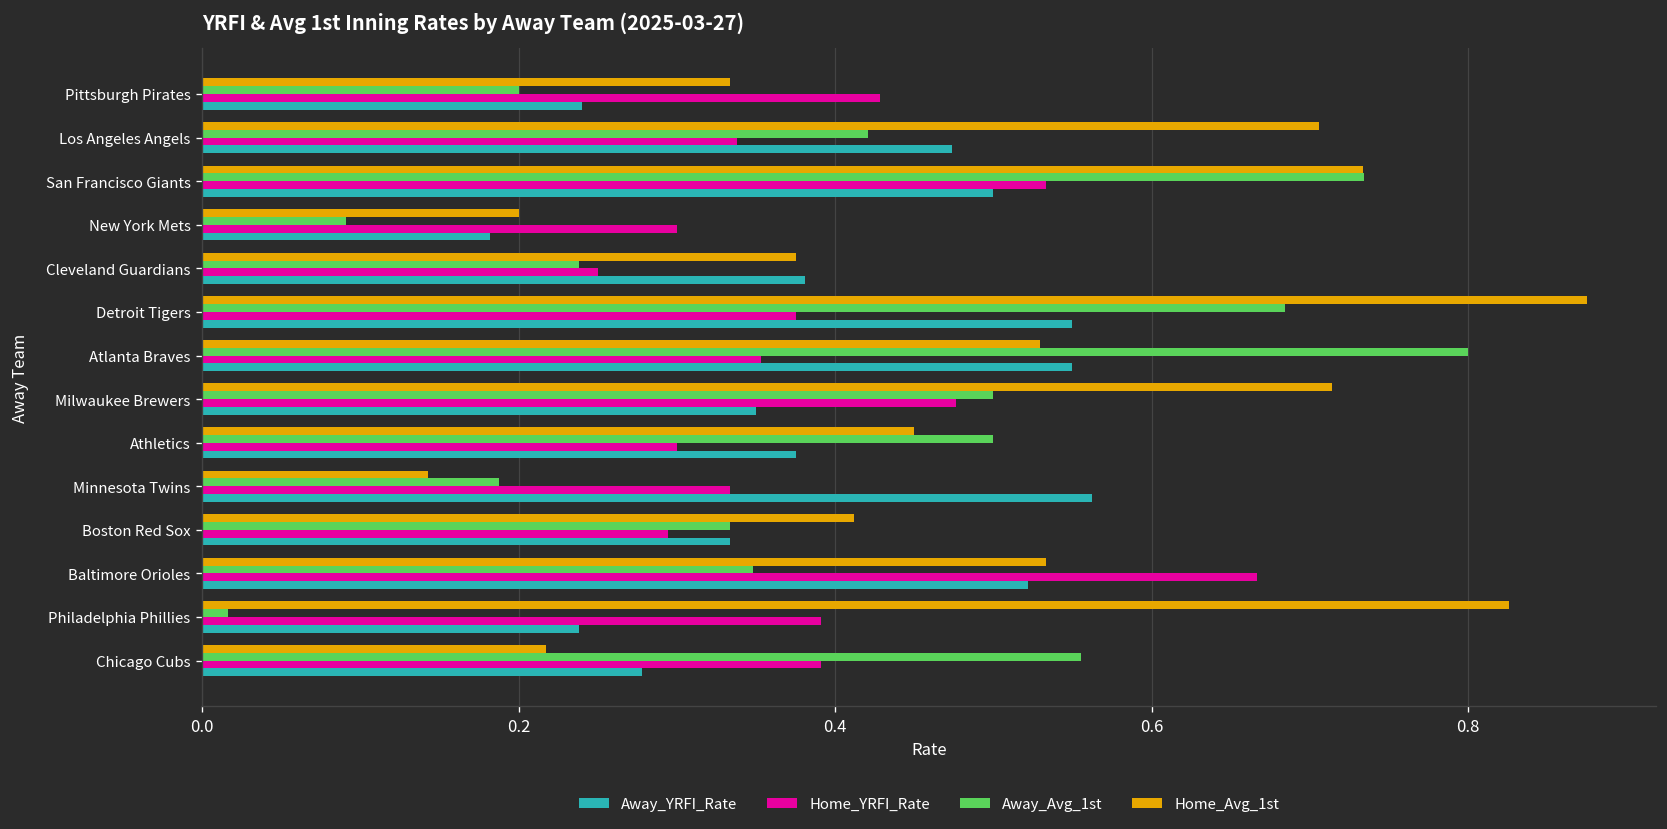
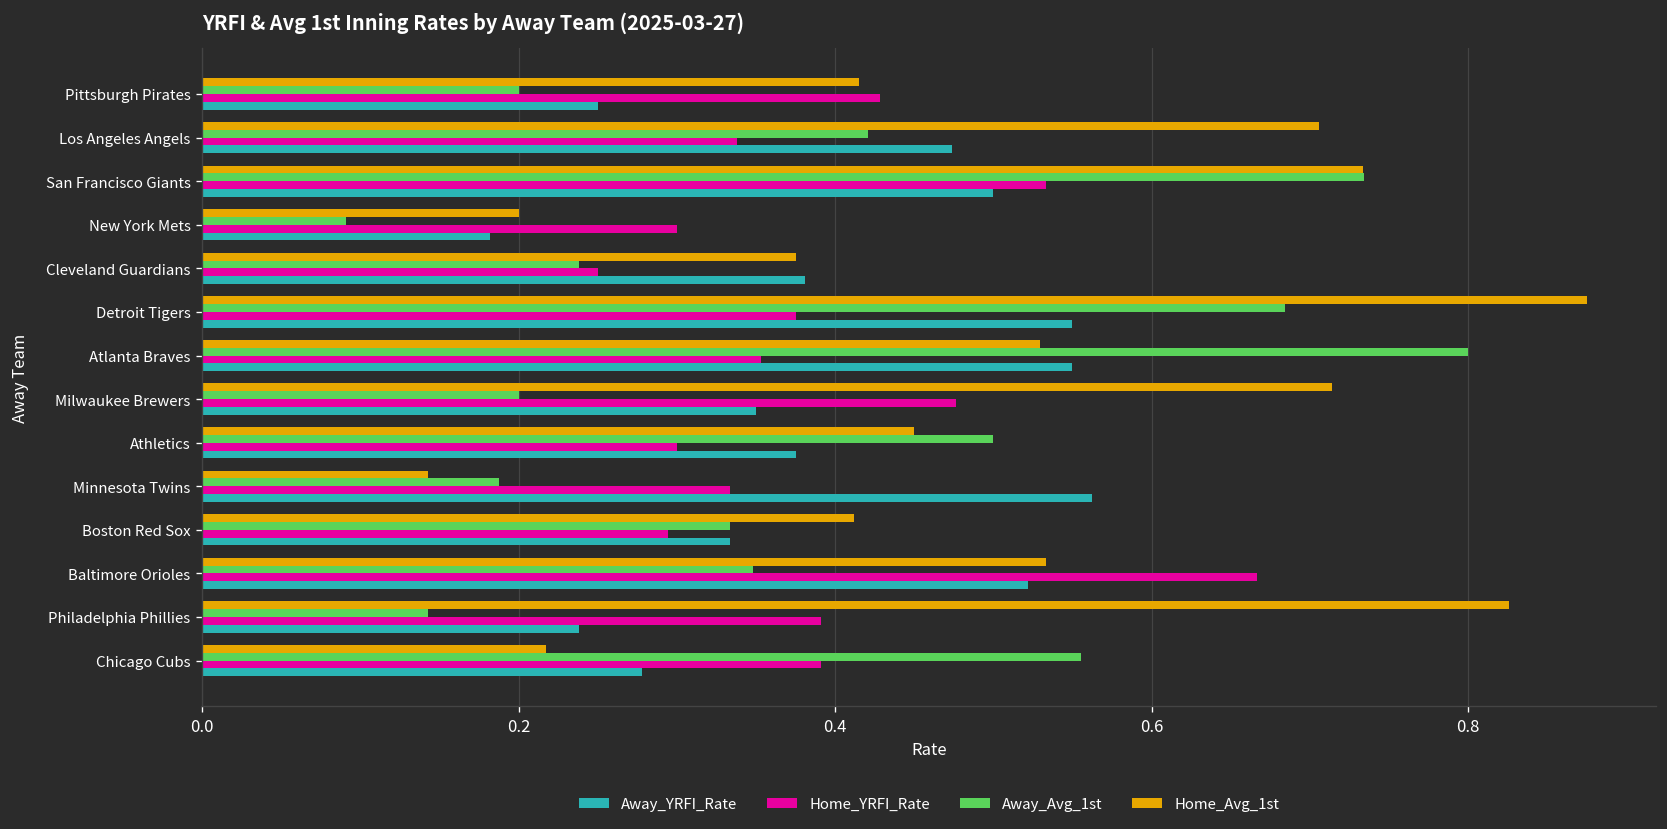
Home_Avg_1st, Pittsburgh Pirates: 0.333 -> 0.415
Away_YRFI_Rate, Pittsburgh Pirates: 0.24 -> 0.25
Away_Avg_1st, Milwaukee Brewers: 0.5 -> 0.2
Away_Avg_1st, Philadelphia Phillies: 0.016 -> 0.143
